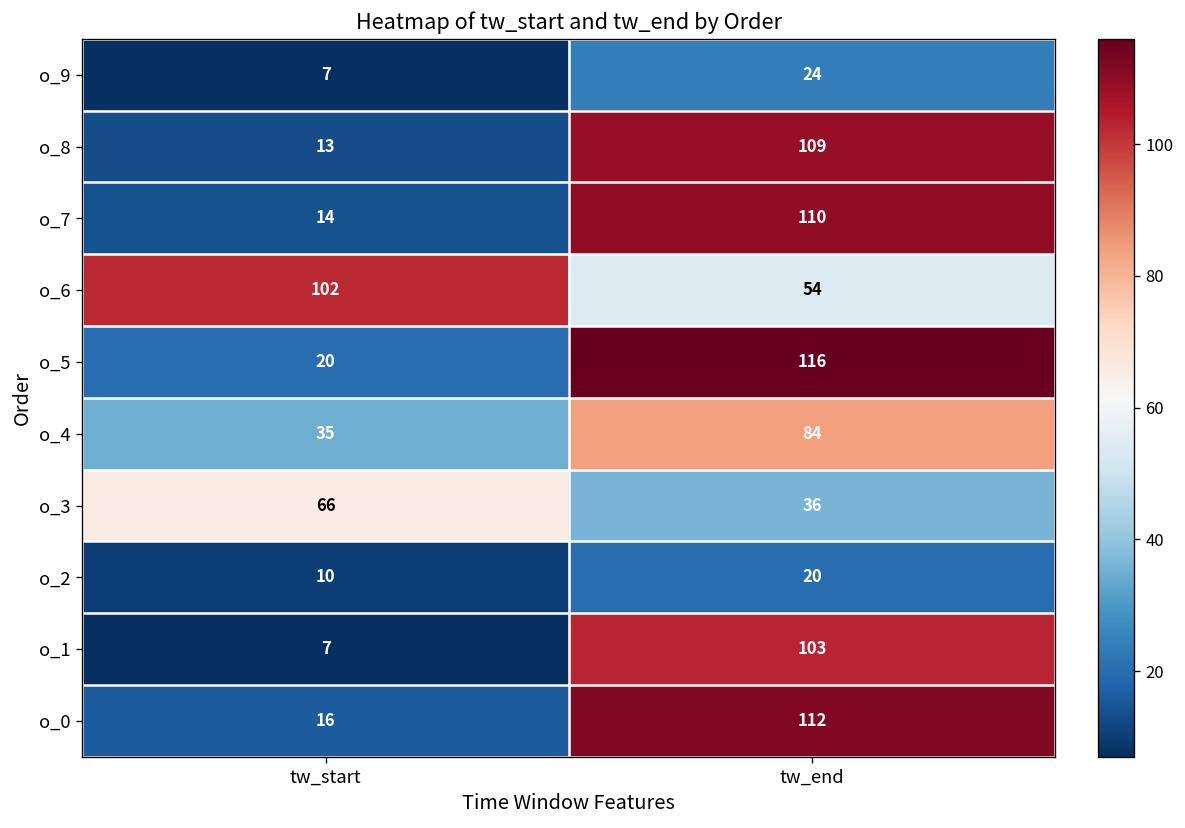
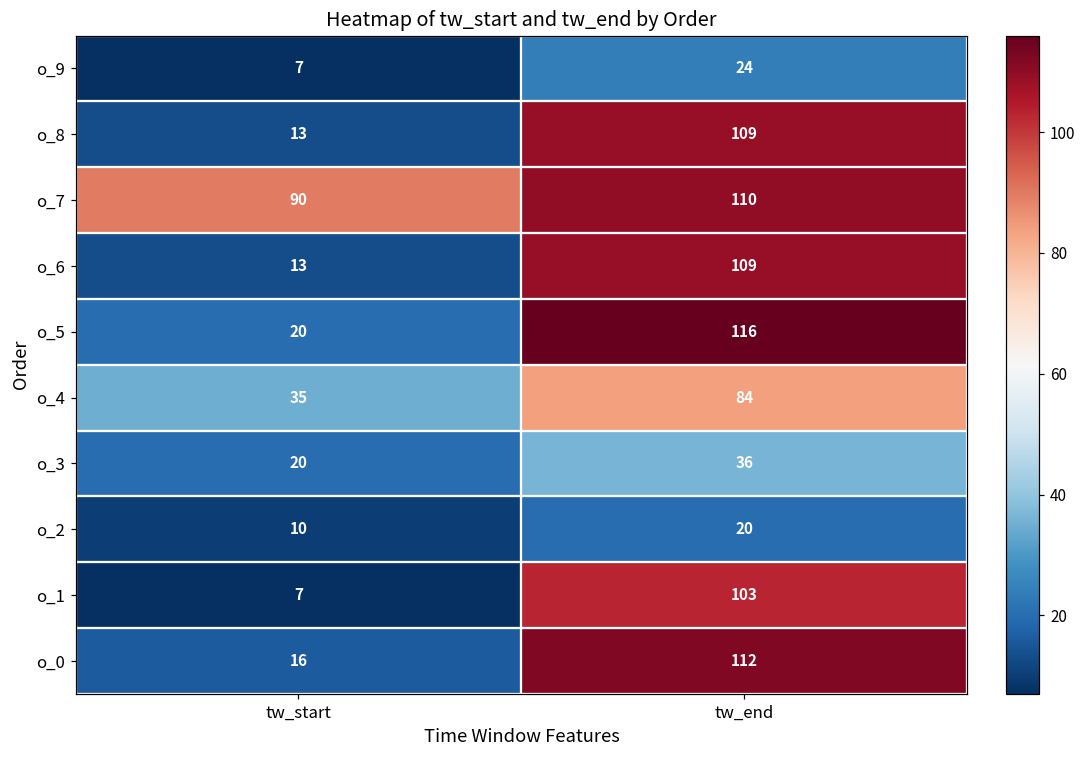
o_7, tw_start: 14 -> 90
o_6, tw_start: 102 -> 13
o_6, tw_end: 54 -> 109
o_3, tw_start: 66 -> 20
